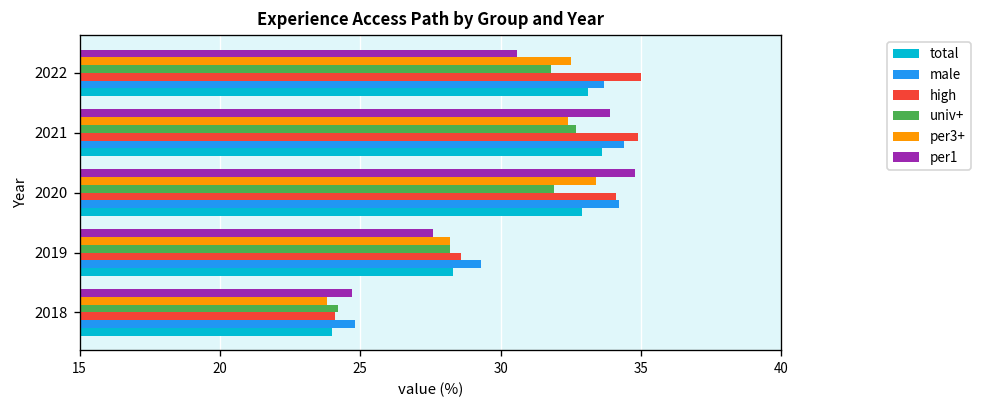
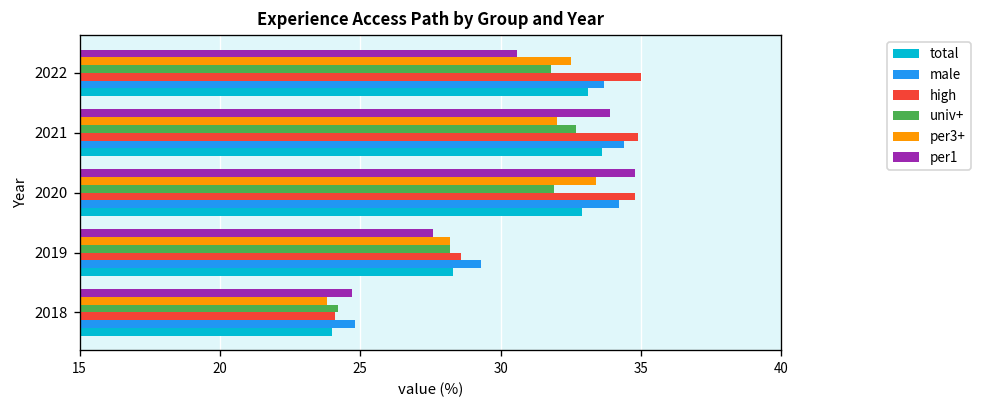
per3+, 2021: 32.4 -> 32.0
high, 2020: 34.1 -> 34.8
